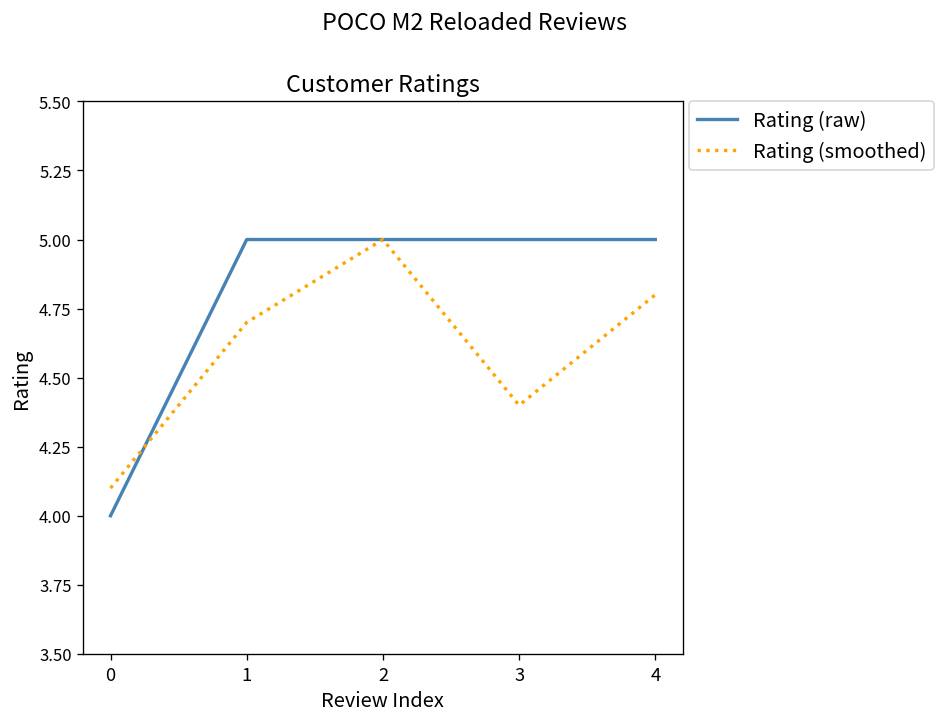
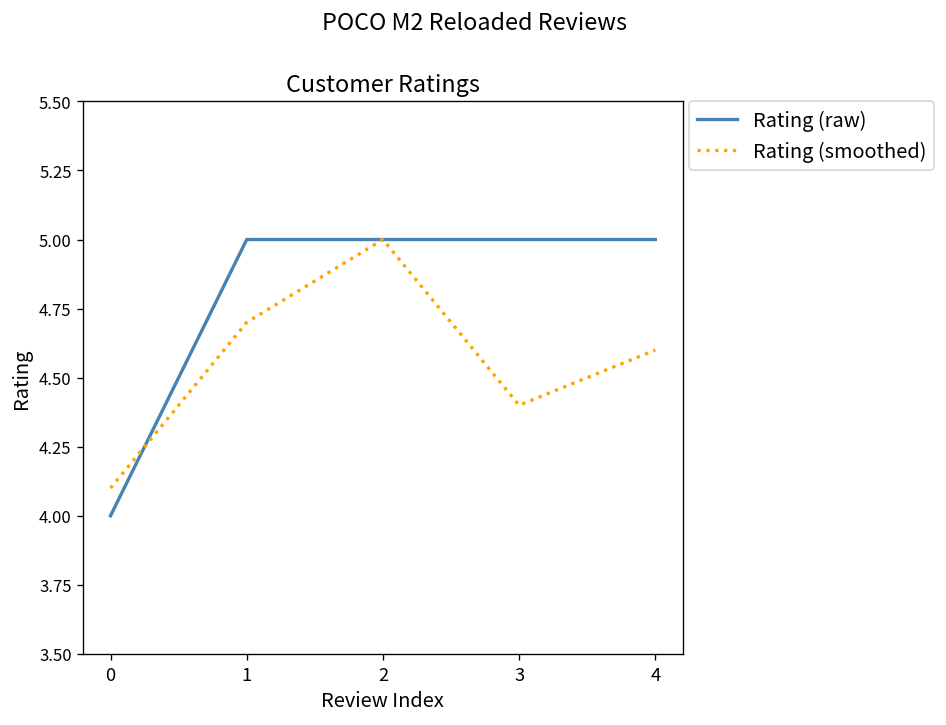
Rating (smoothed), 4: 4.8 -> 4.6
